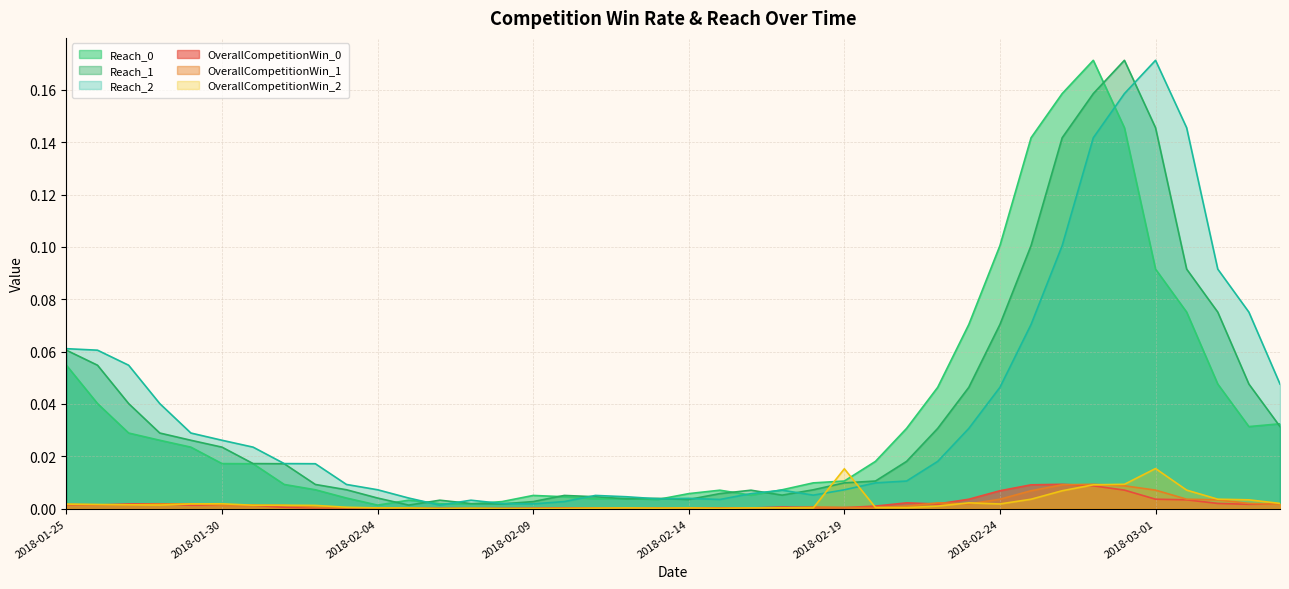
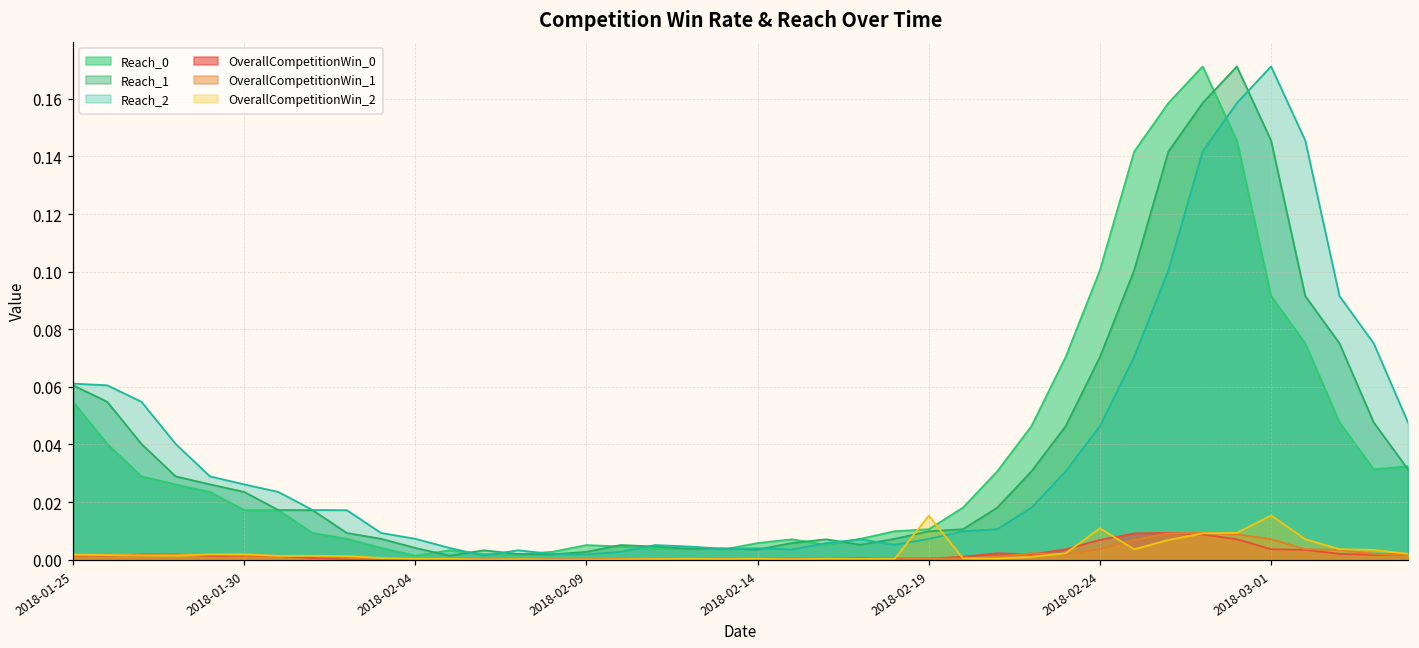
OverallCompetitionWin_2, 2018-02-24: 0.002 -> 0.011
